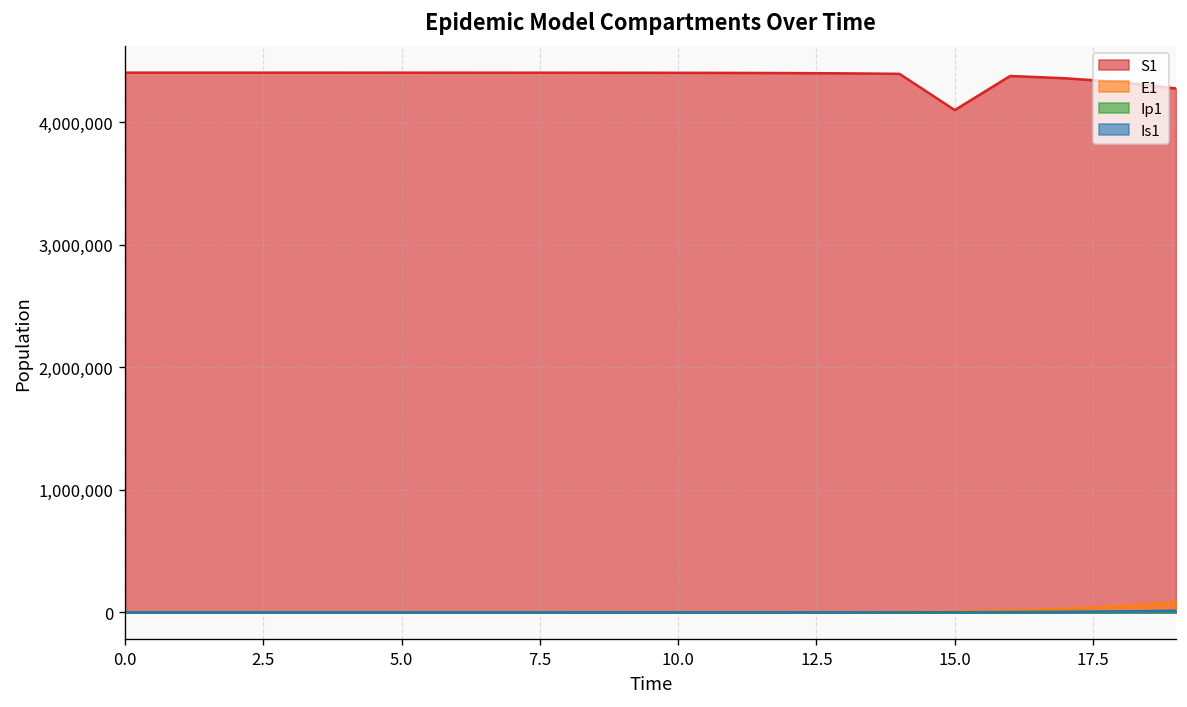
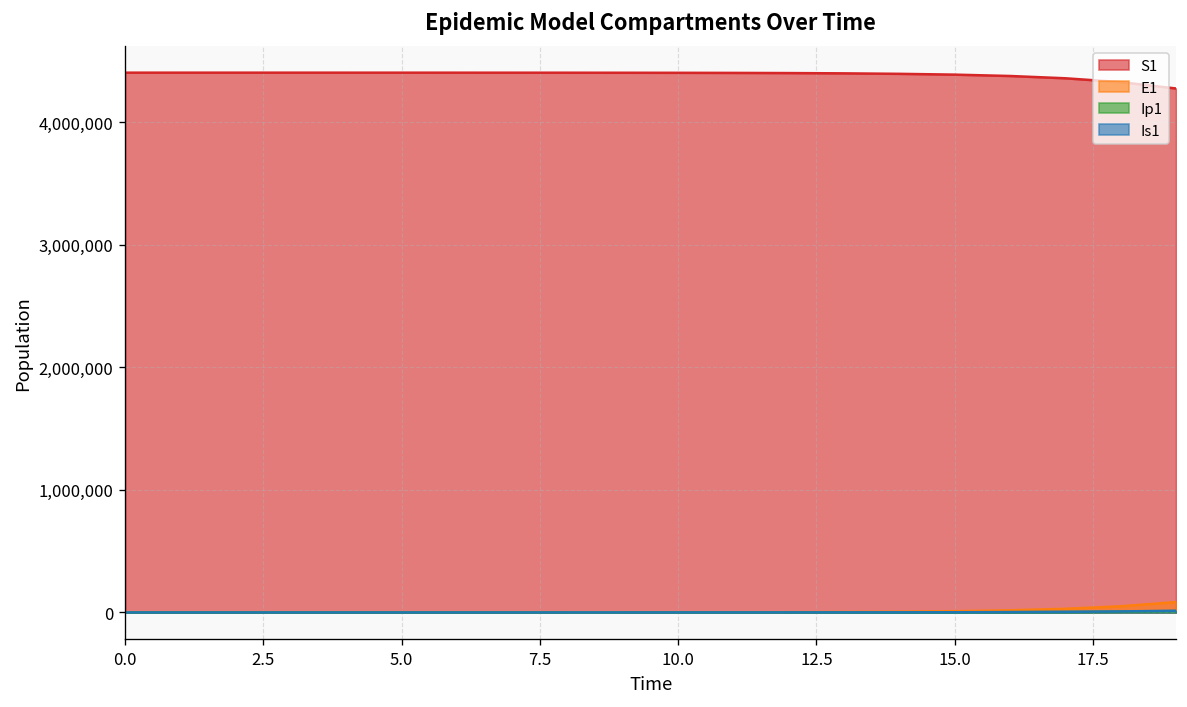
S1, 15.0: 4,100,000 -> 4,390,000
